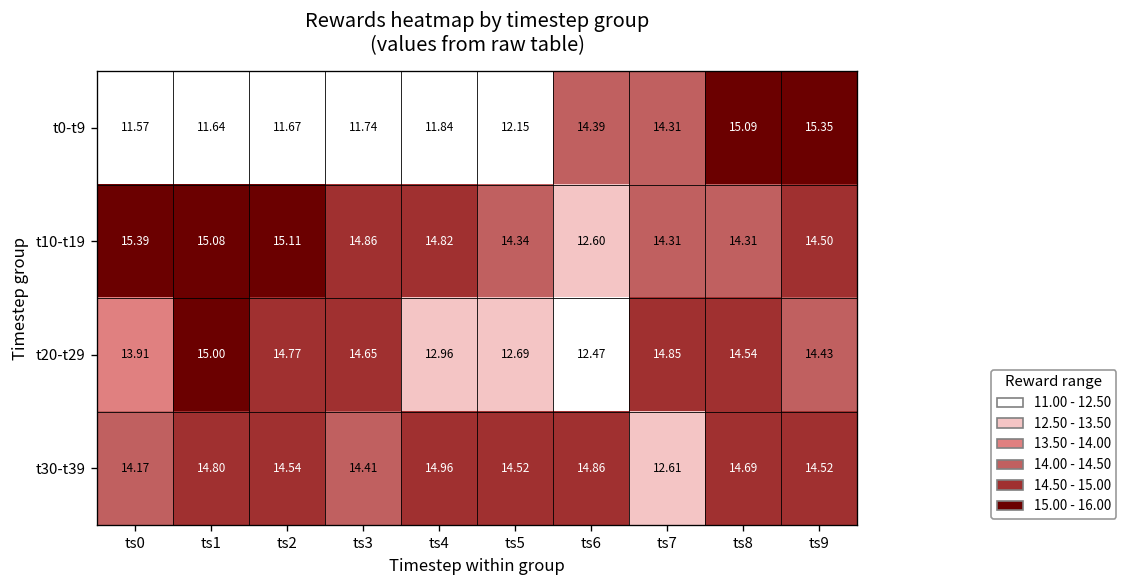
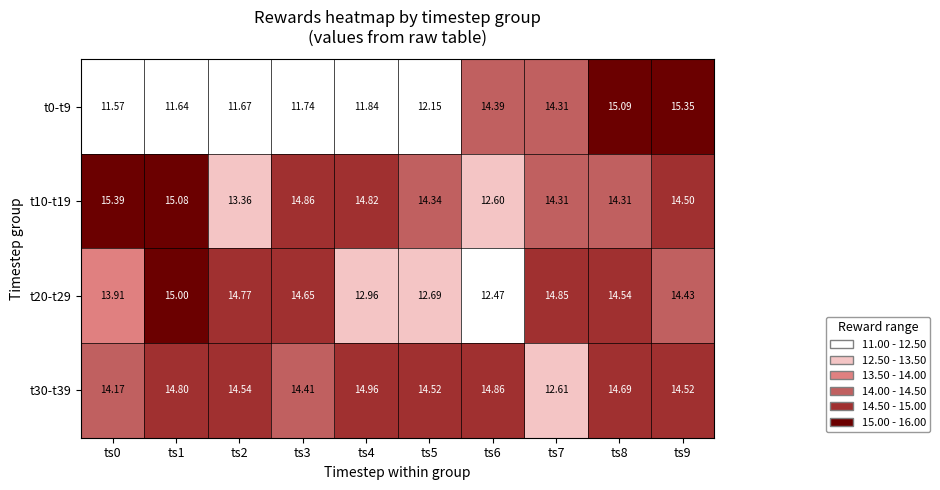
t10-t19, ts2: 15.11 -> 13.36
